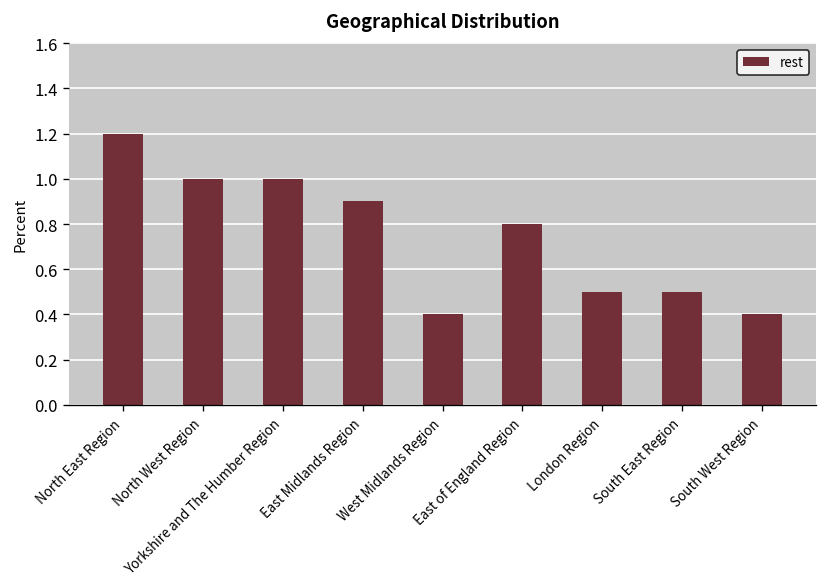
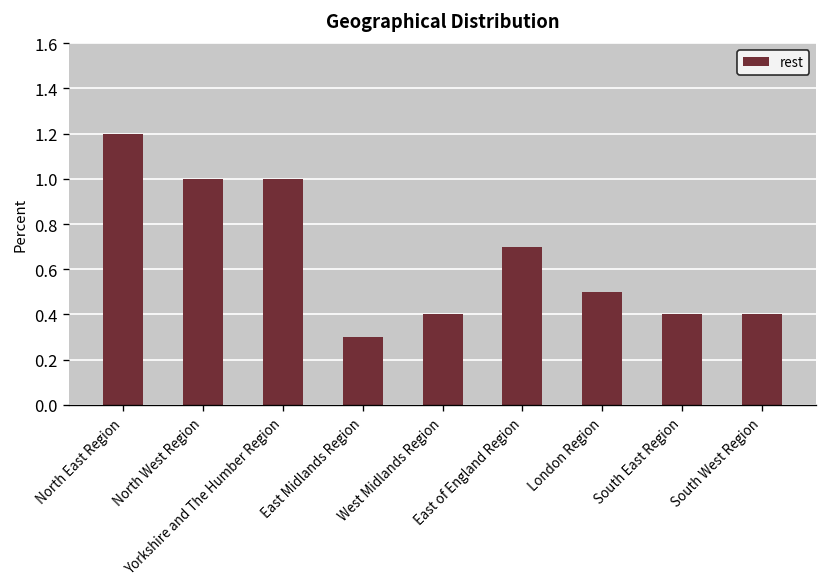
East Midlands Region: 0.9 -> 0.3
East of England Region: 0.8 -> 0.7
South East Region: 0.5 -> 0.4
